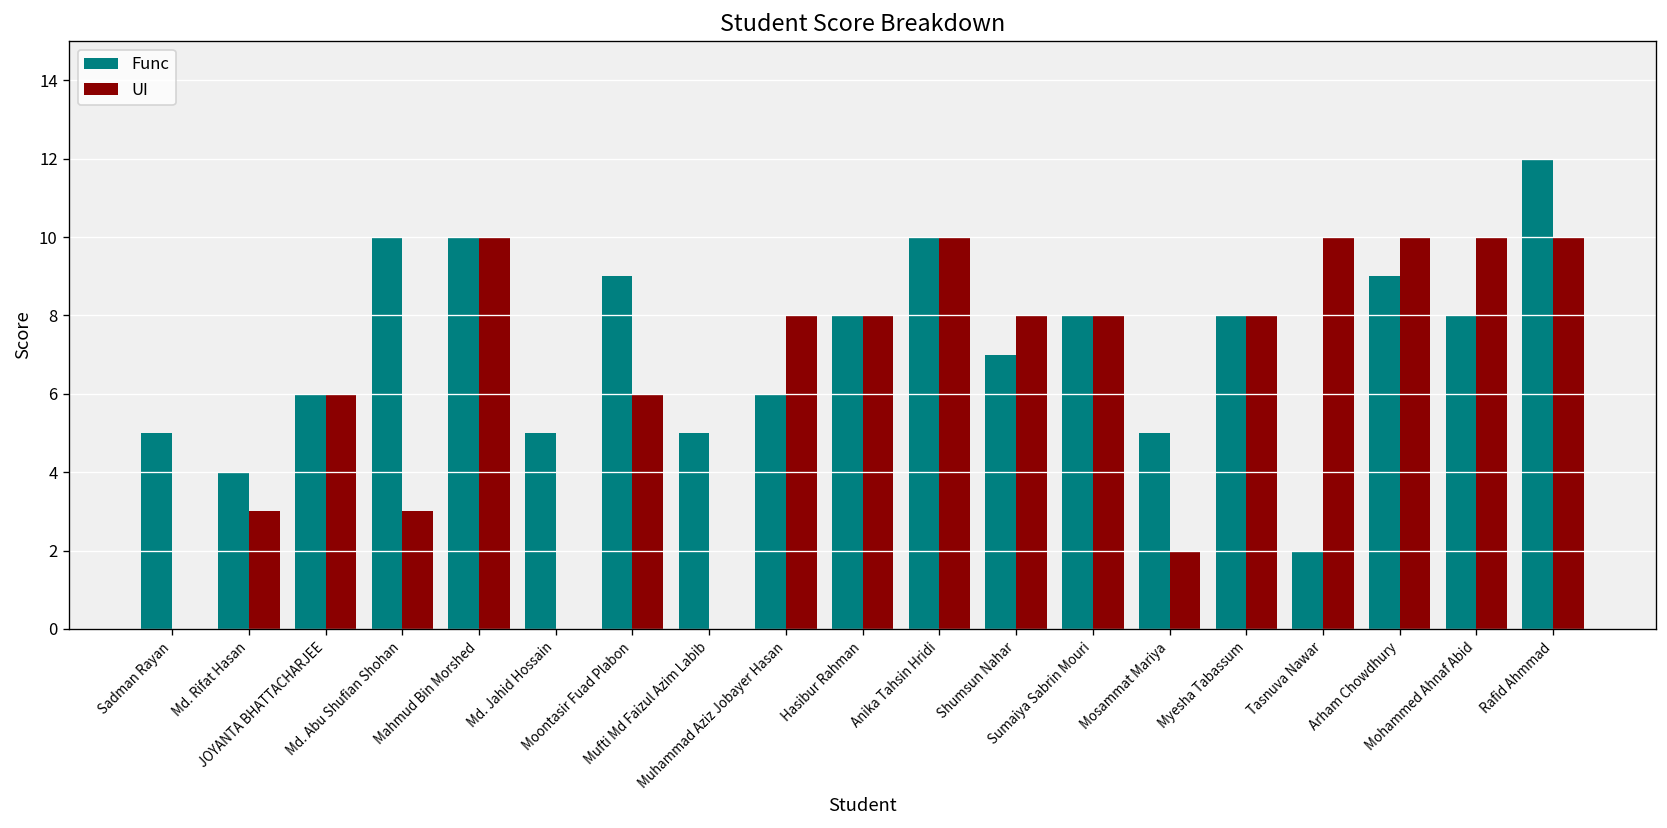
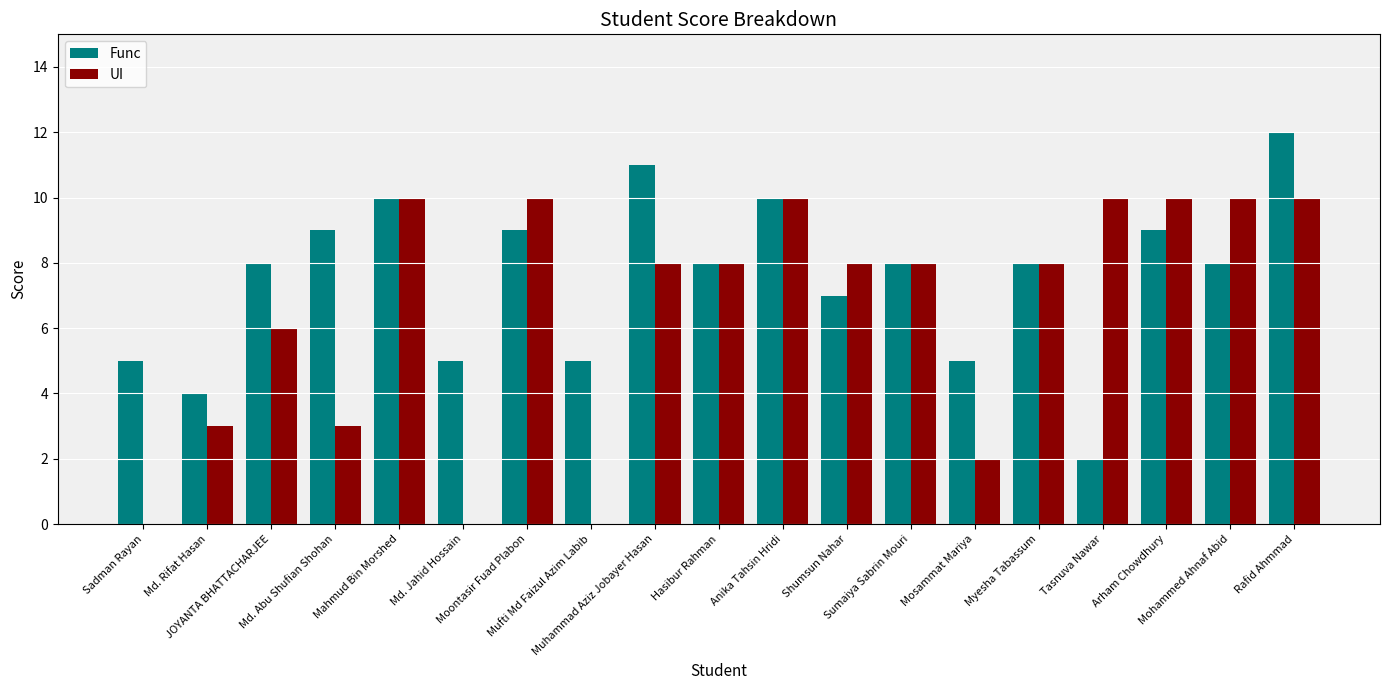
Func, JOYANTA BHATTACHARJEE: 6 -> 8
Func, Md. Abu Shufian Shohan: 10 -> 9
UI, Moontasir Fuad Plabon: 6 -> 10
Func, Muhammad Aziz Jobayer Hasan: 6 -> 11
